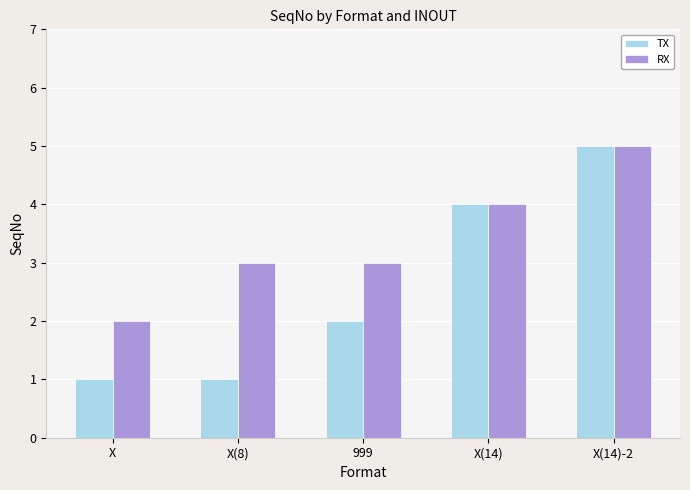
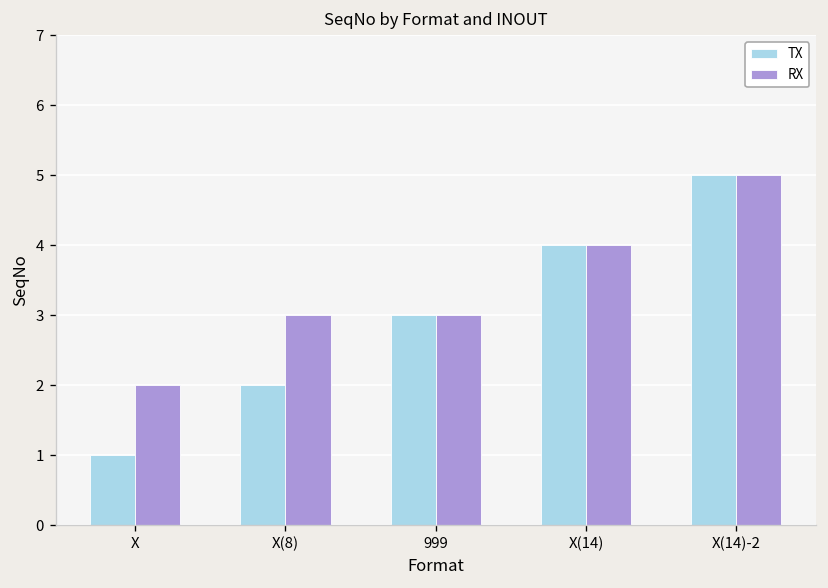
TX, X(8): 1 -> 2
TX, 999: 2 -> 3
